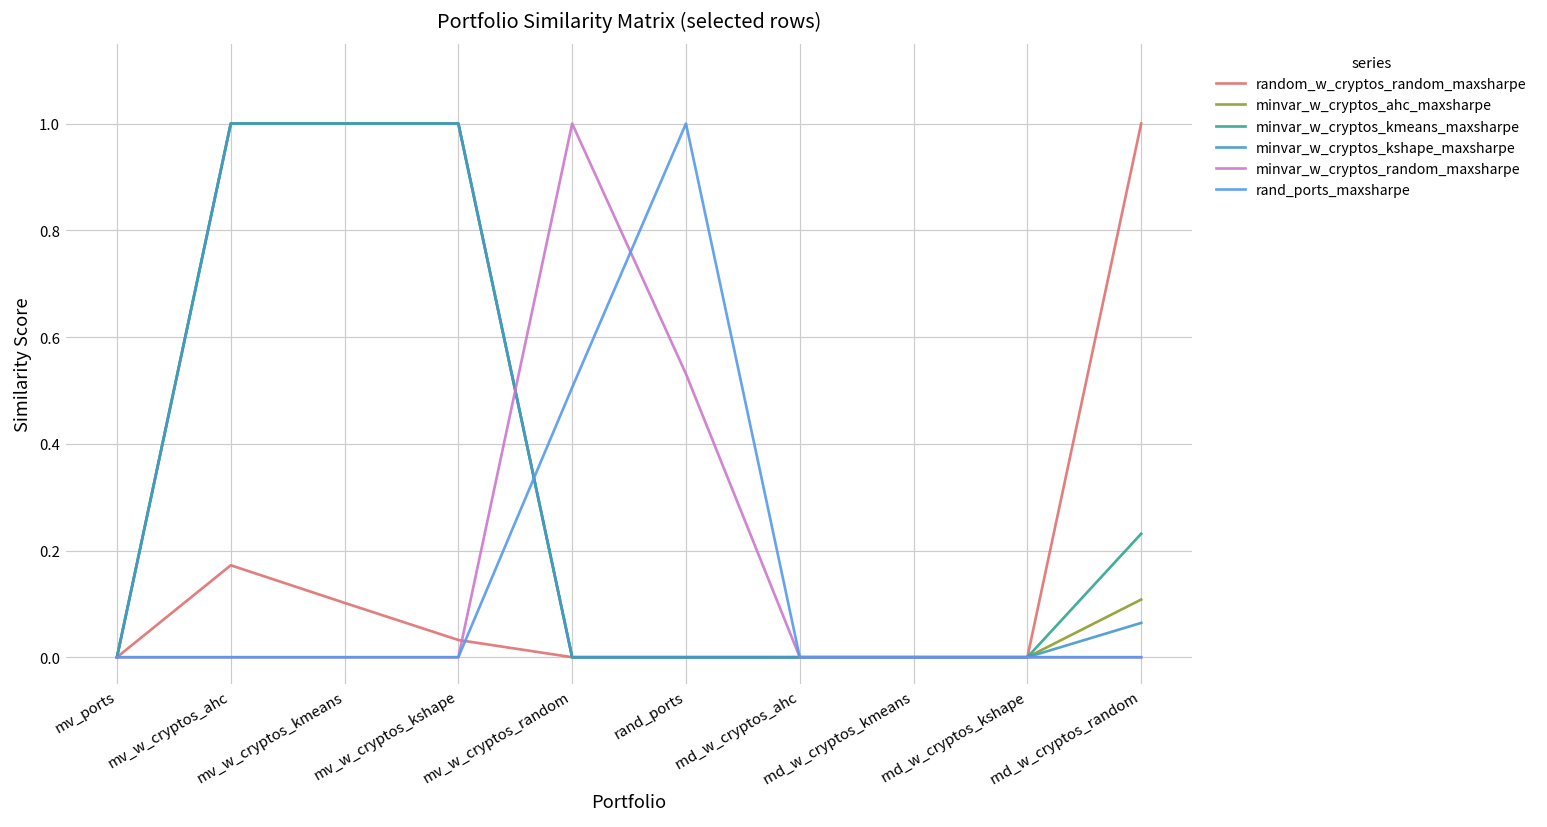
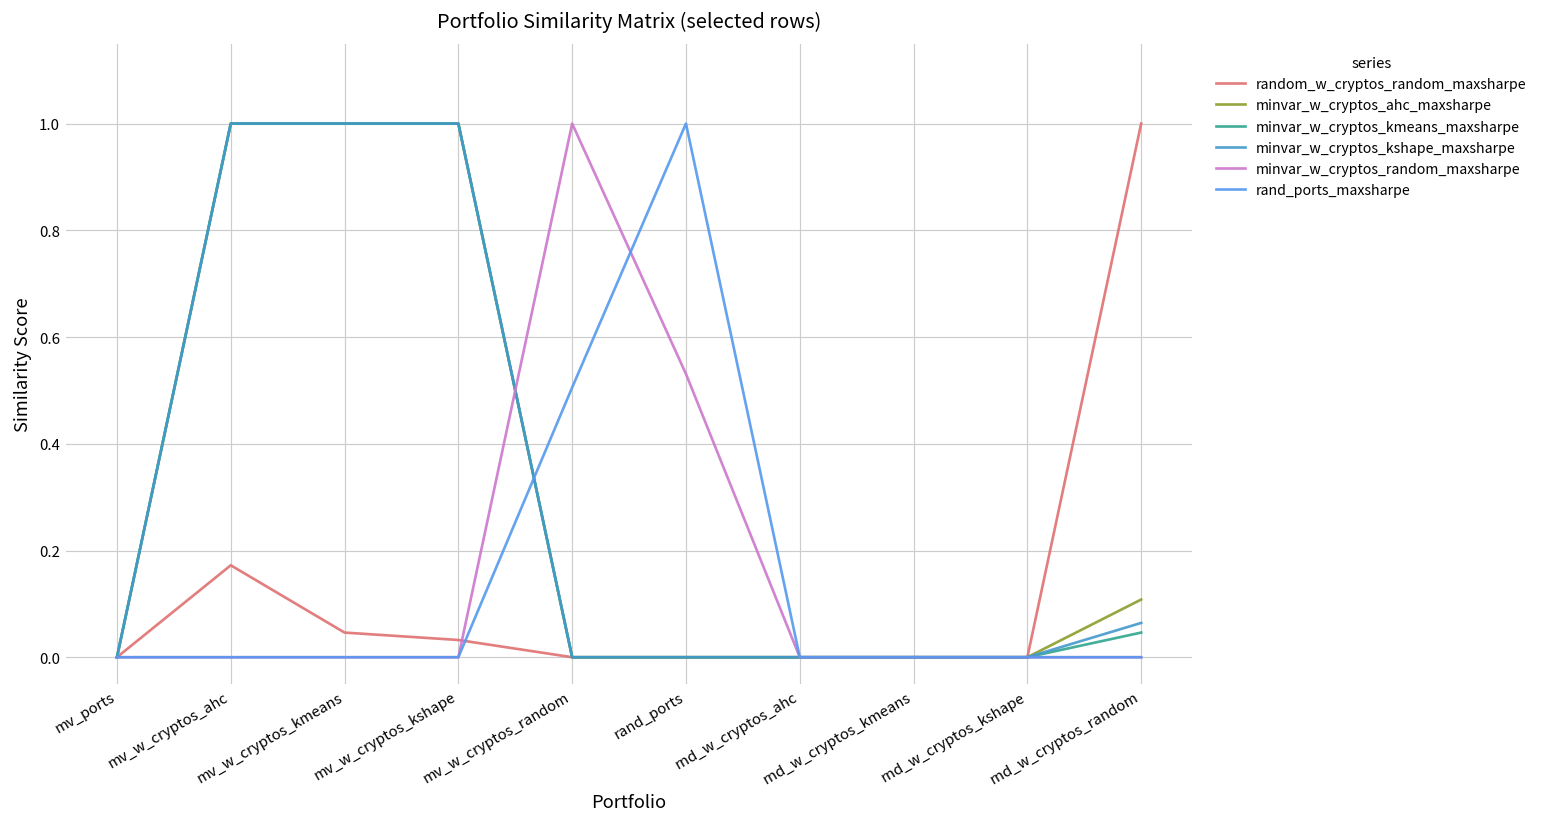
random_w_cryptos_random_maxsharpe, mv_w_cryptos_kmeans: 0.10 -> 0.05
minvar_w_cryptos_kmeans_maxsharpe, rnd_w_cryptos_random: 0.23 -> 0.05
